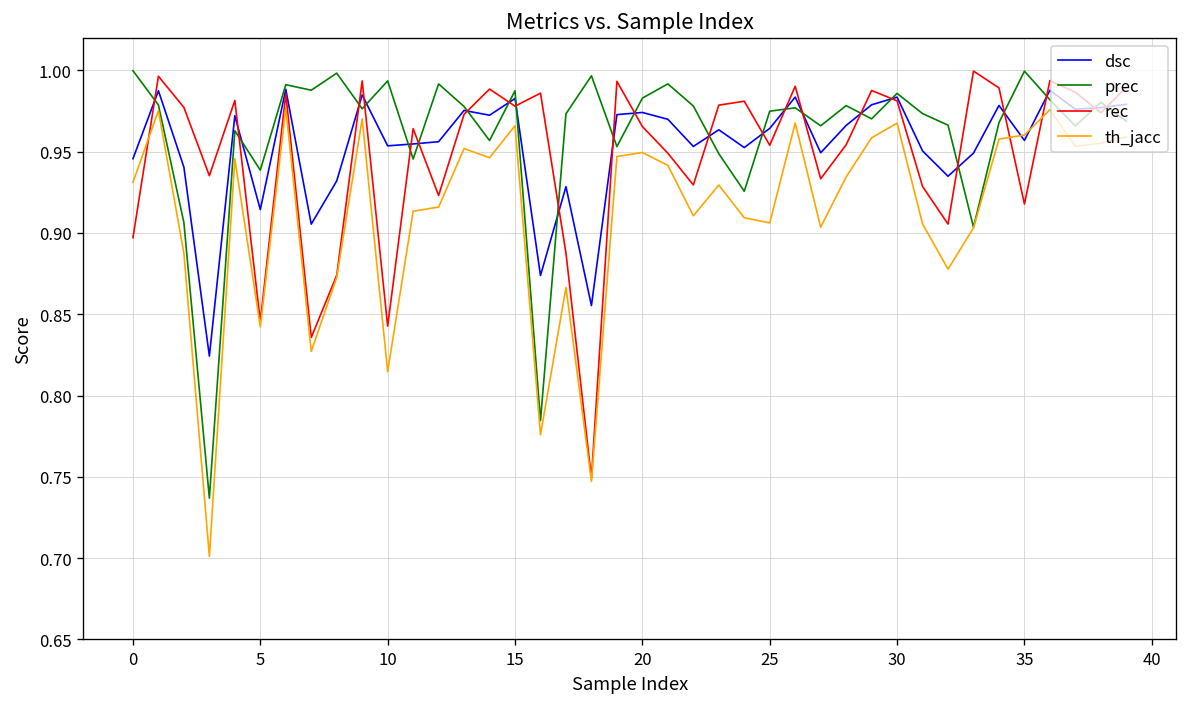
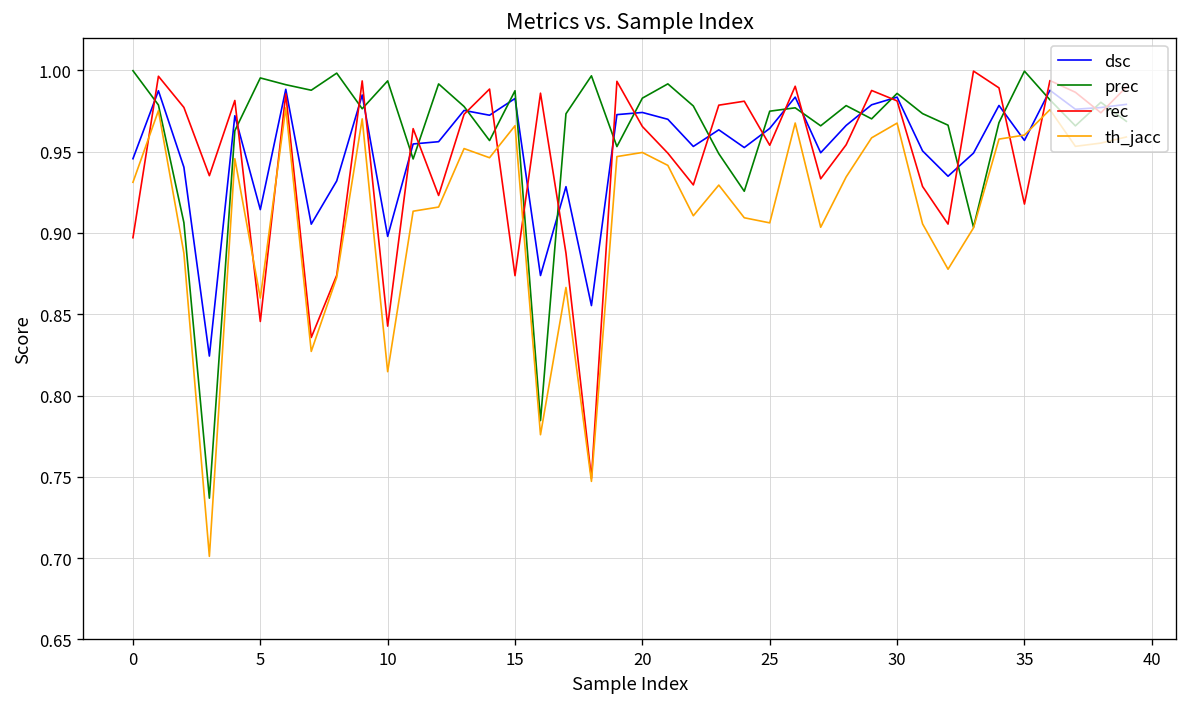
prec, 5: 0.939 -> 0.995
th_jacc, 5: 0.842 -> 0.860
dsc, 10: 0.954 -> 0.898
rec, 15: 0.978 -> 0.874
